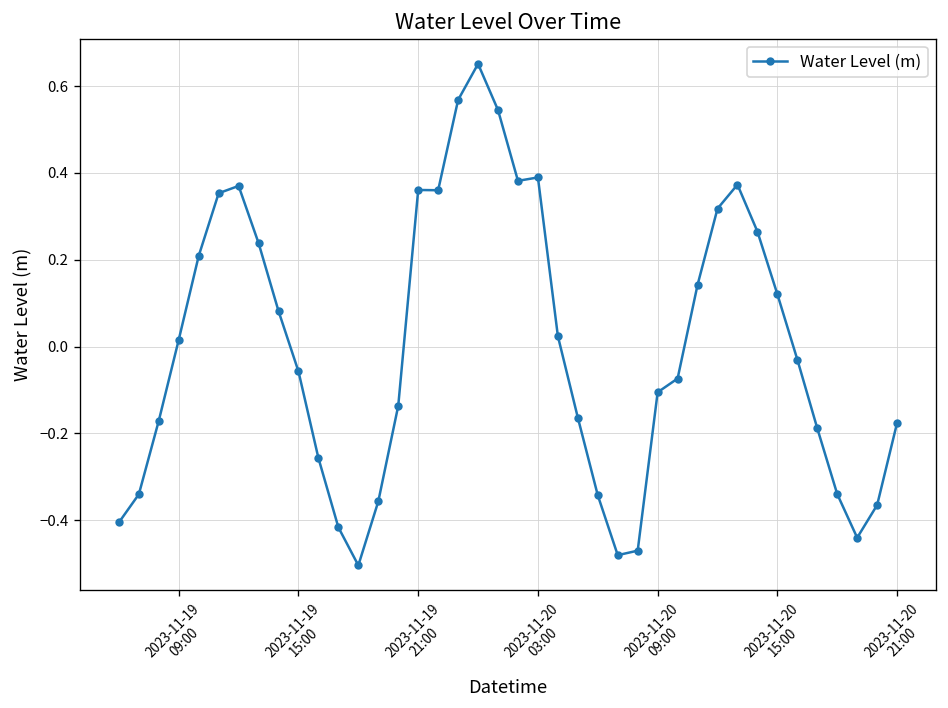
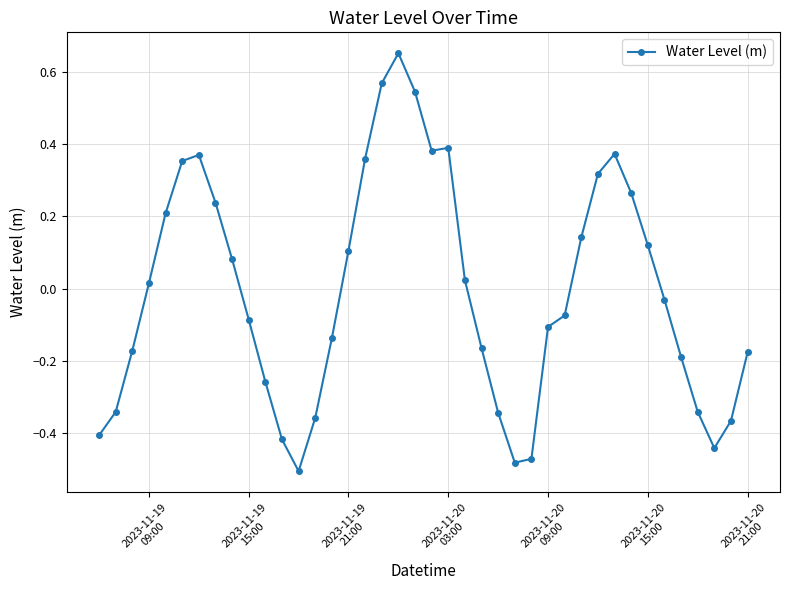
2023-11-19 15:00: -0.06 -> -0.09
2023-11-19 21:00: 0.36 -> 0.11
